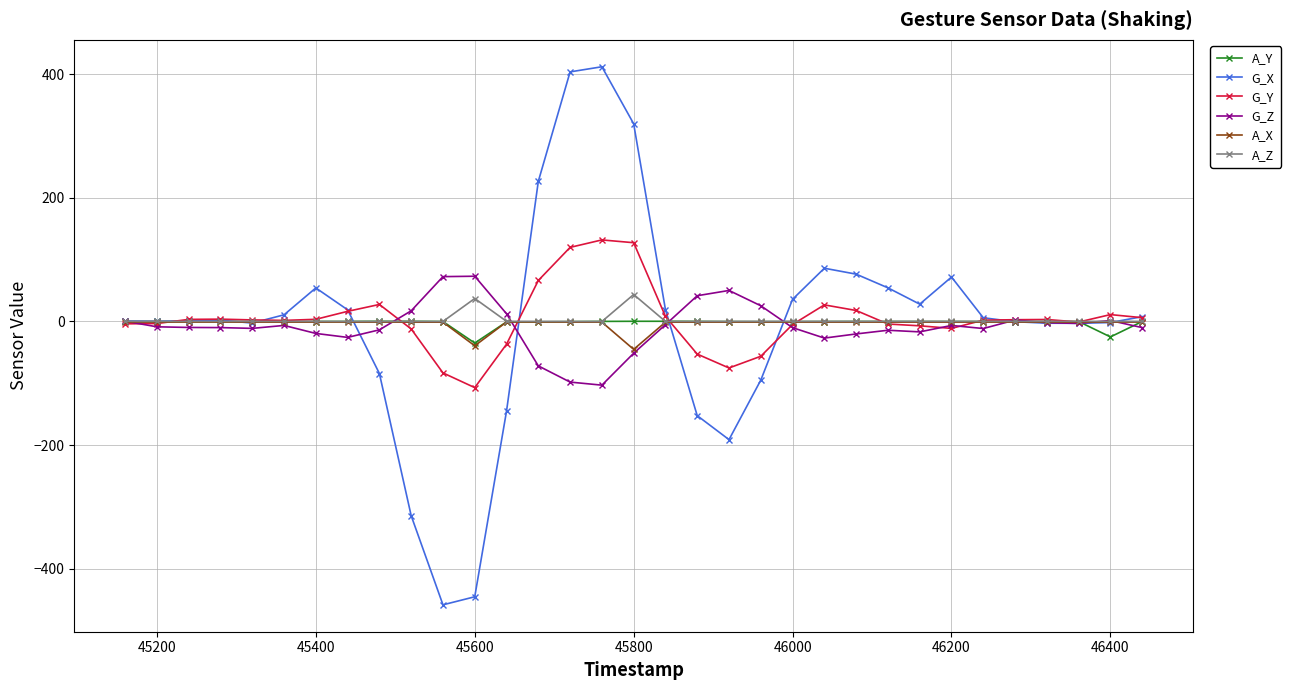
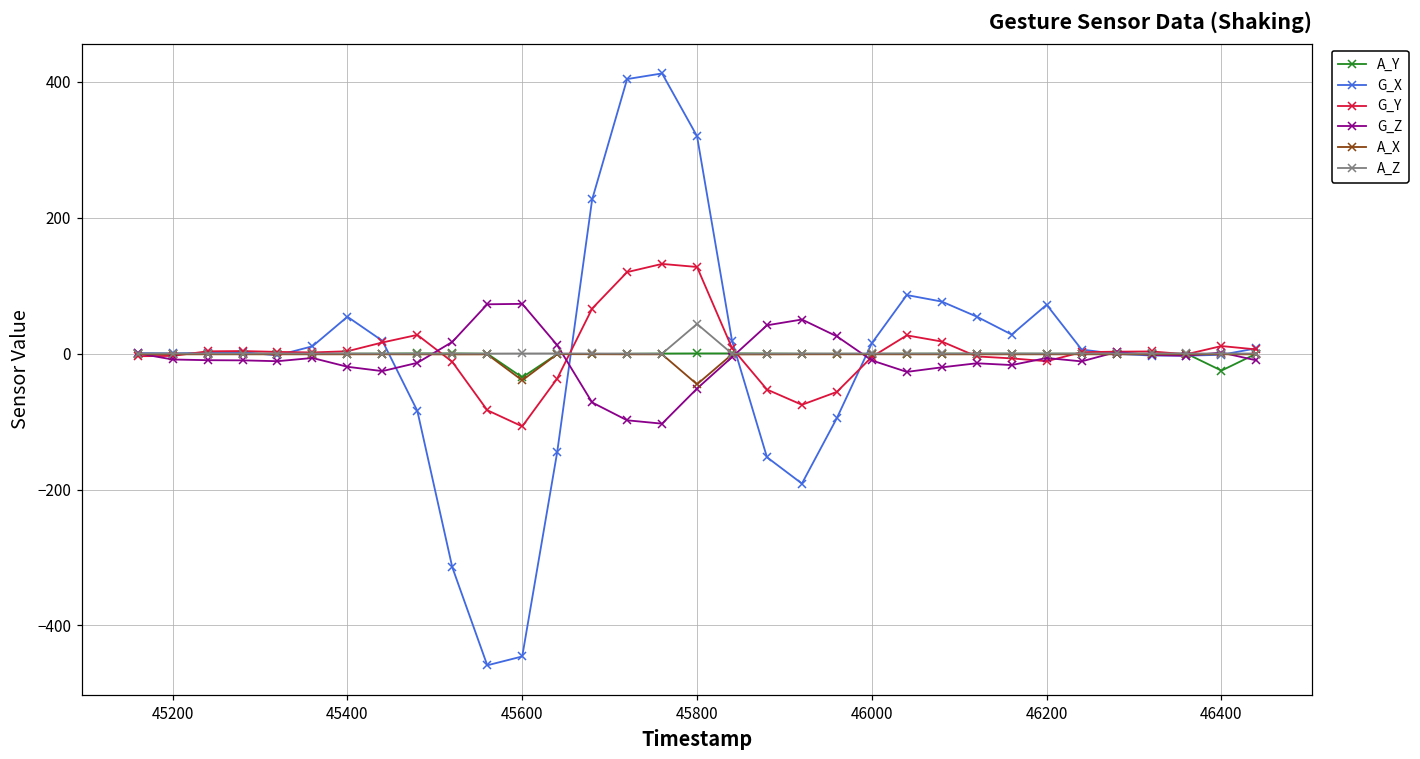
A_Z, 45600: 40 -> 0
G_X, 46000: 40 -> 20
